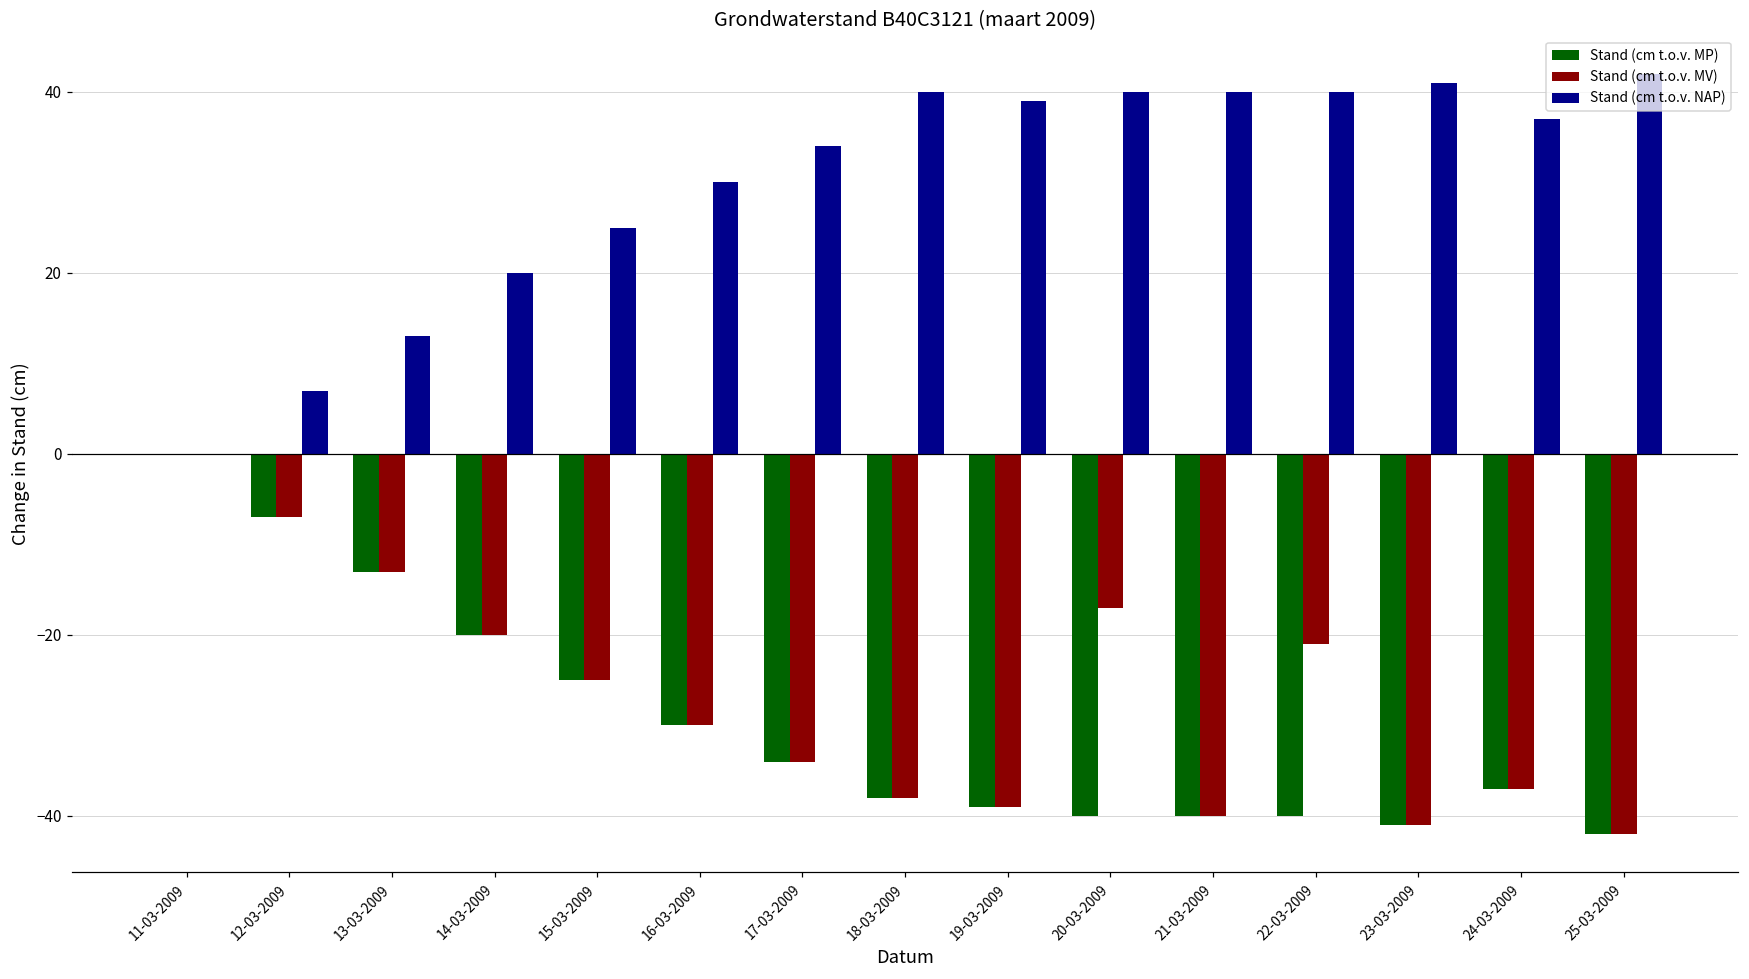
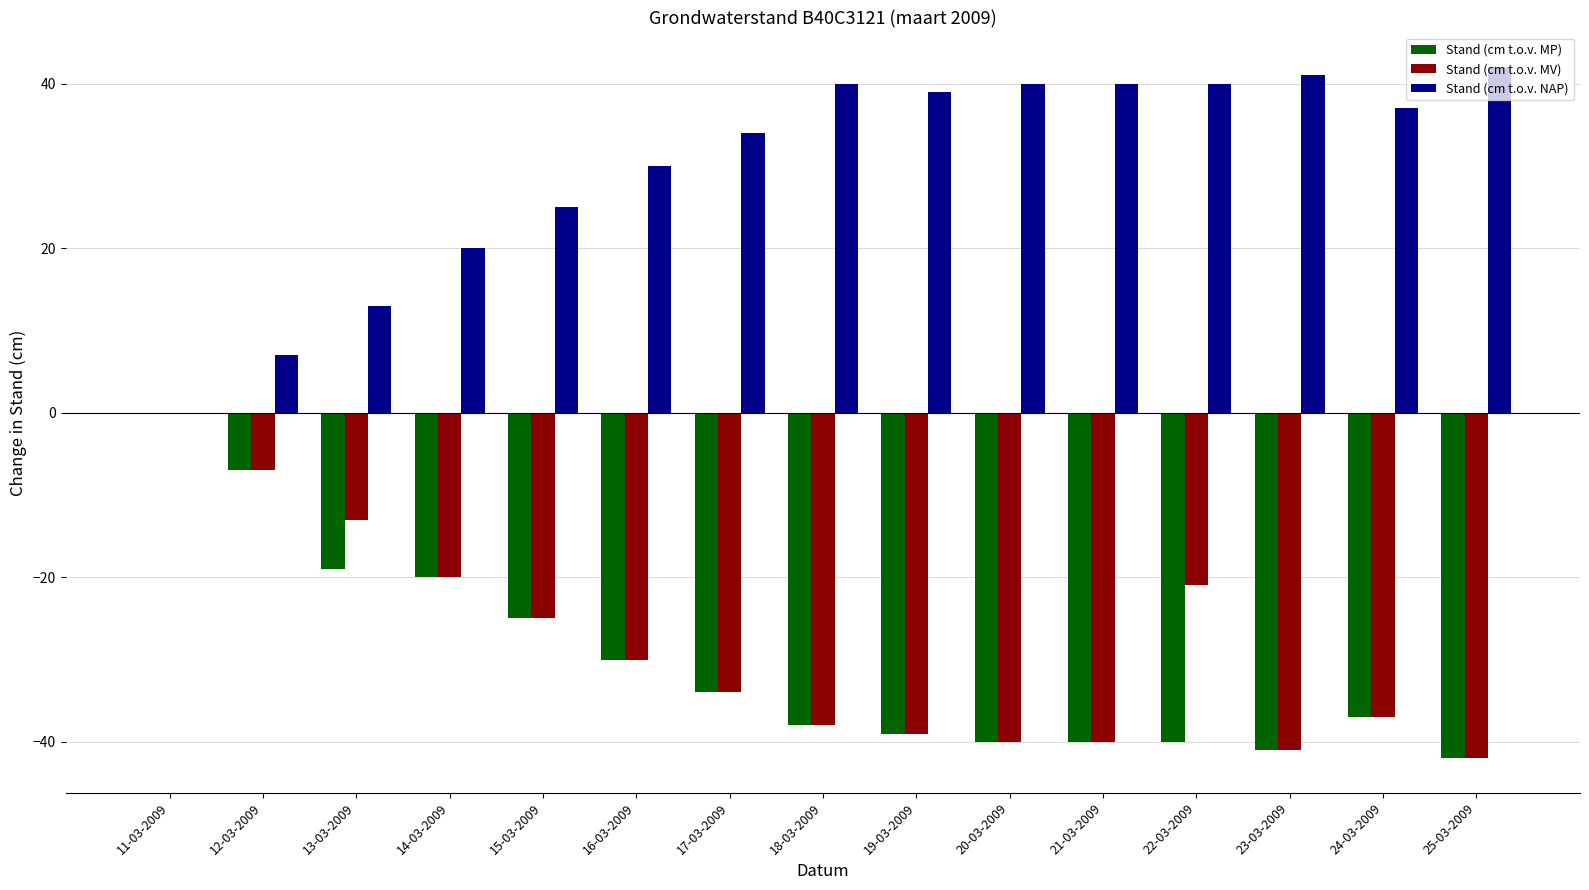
Stand (cm t.o.v. MP), 13-03-2009: -13 -> -19
Stand (cm t.o.v. MV), 20-03-2009: -17 -> -40
